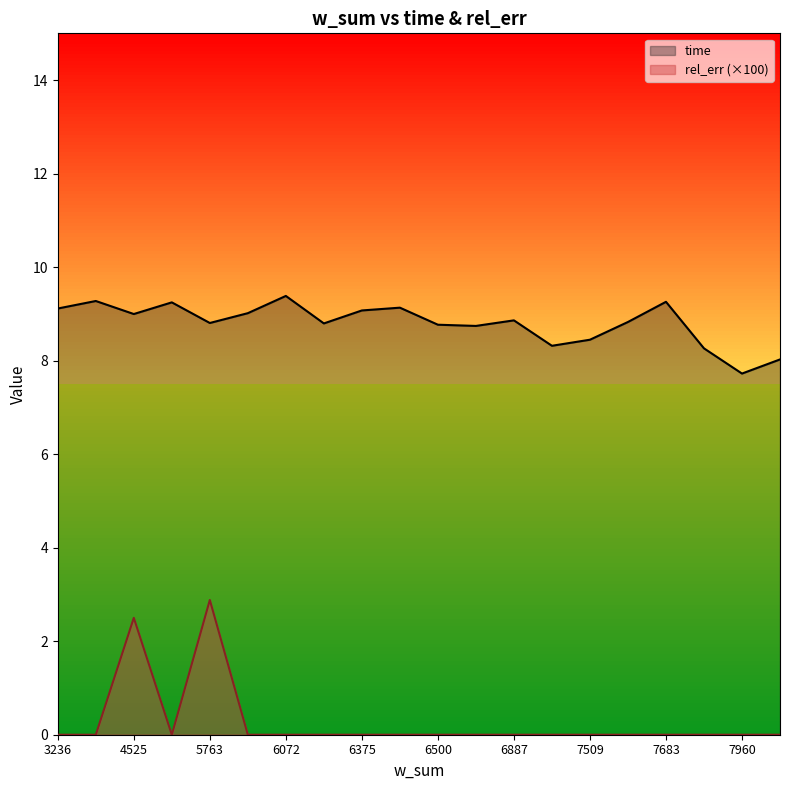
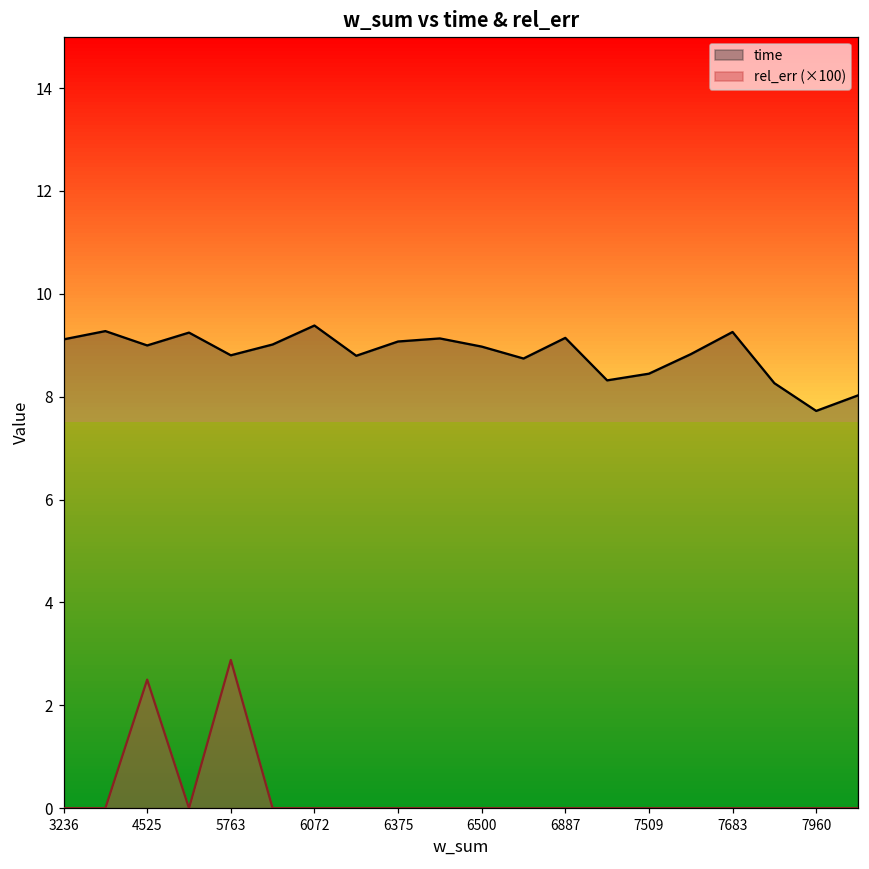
time, 6500: 8.8 -> 9.0
time, 6887: 8.9 -> 9.1
